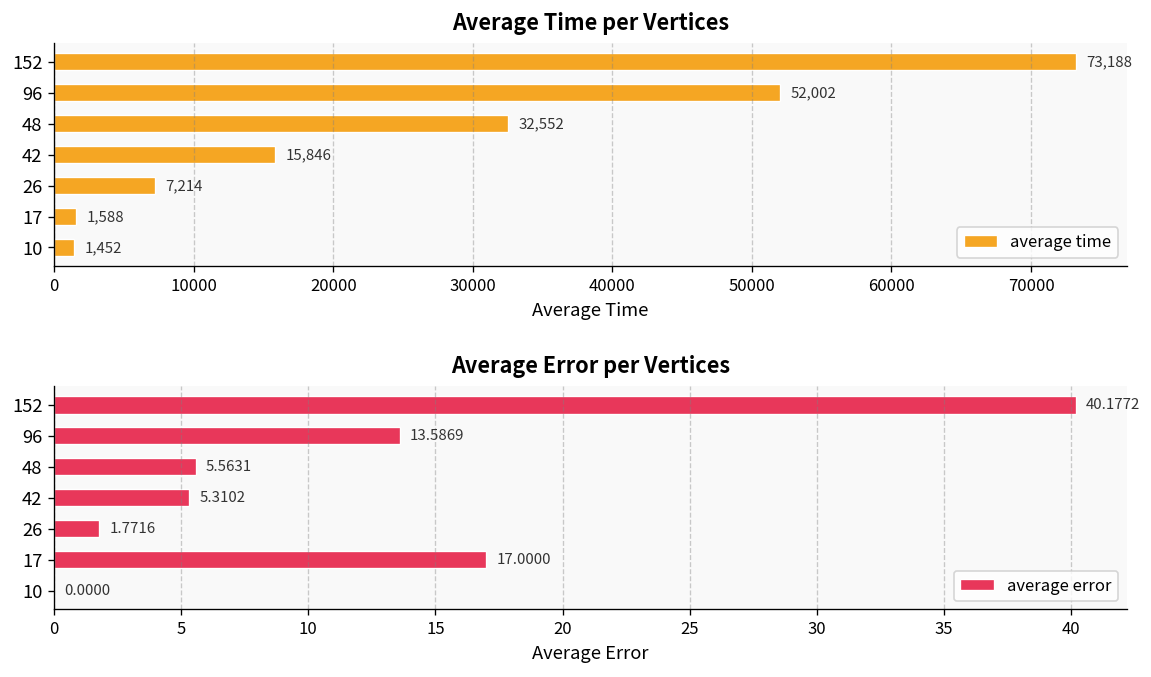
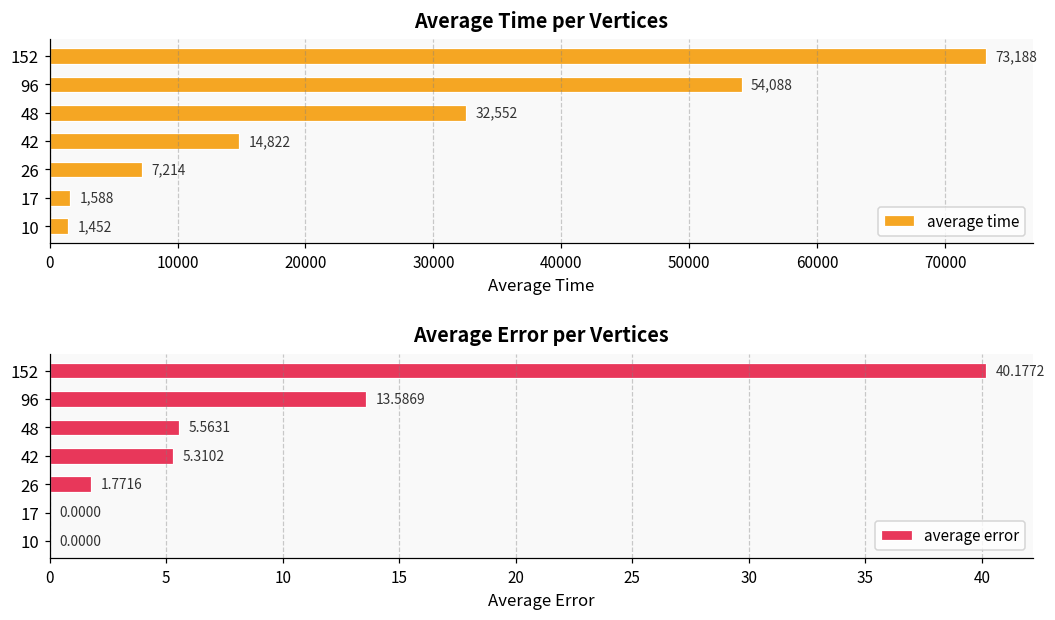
Average Time per Vertices, 96: 52,002 -> 54,088
Average Time per Vertices, 42: 15,846 -> 14,822
Average Error per Vertices, 17: 17.0000 -> 0.0000
